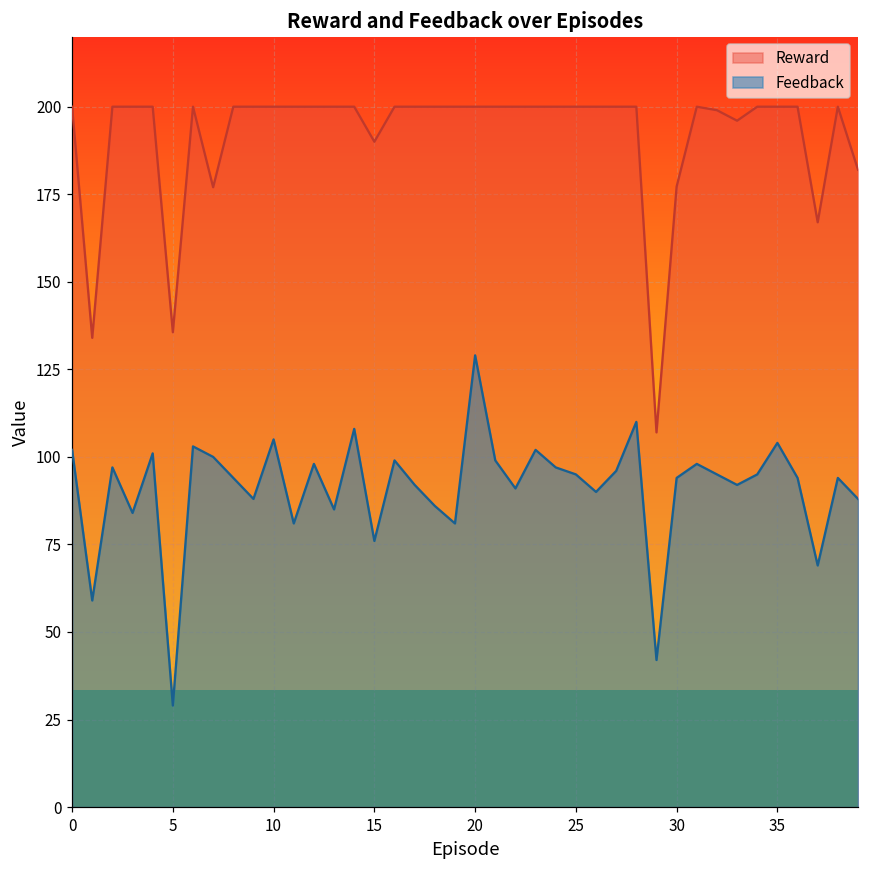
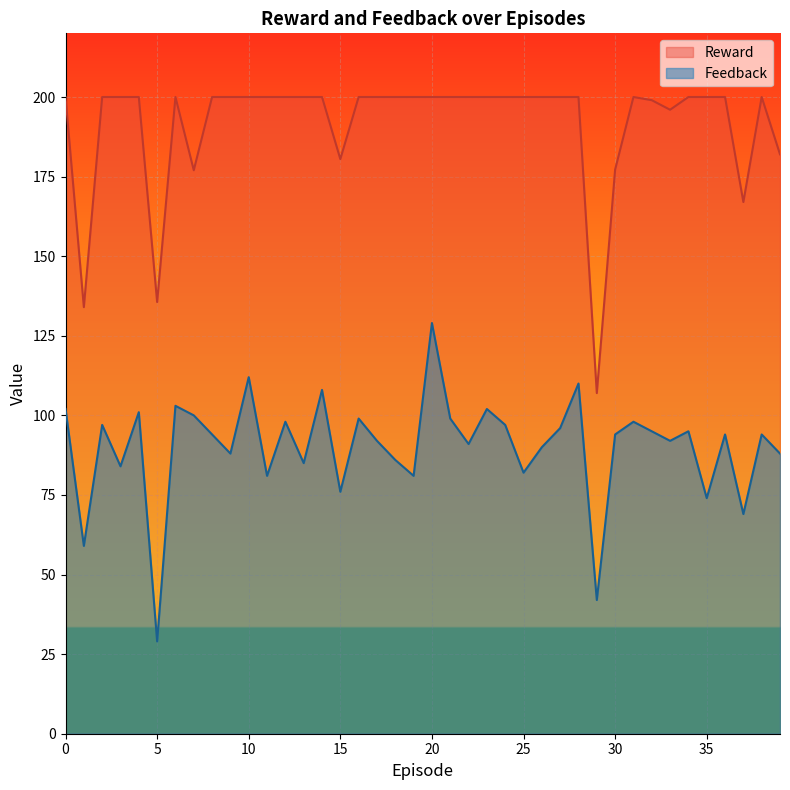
Feedback, 10: 105 -> 112
Reward, 15: 190 -> 181
Feedback, 25: 95 -> 82
Feedback, 35: 104 -> 74
